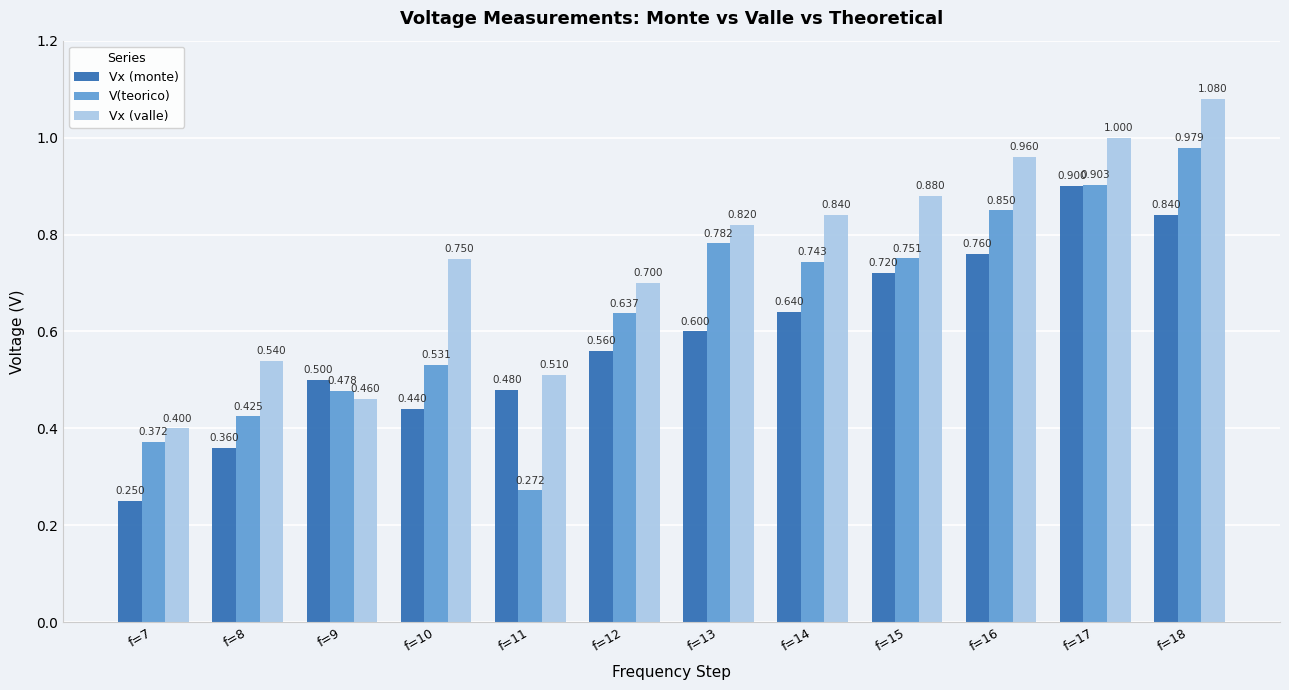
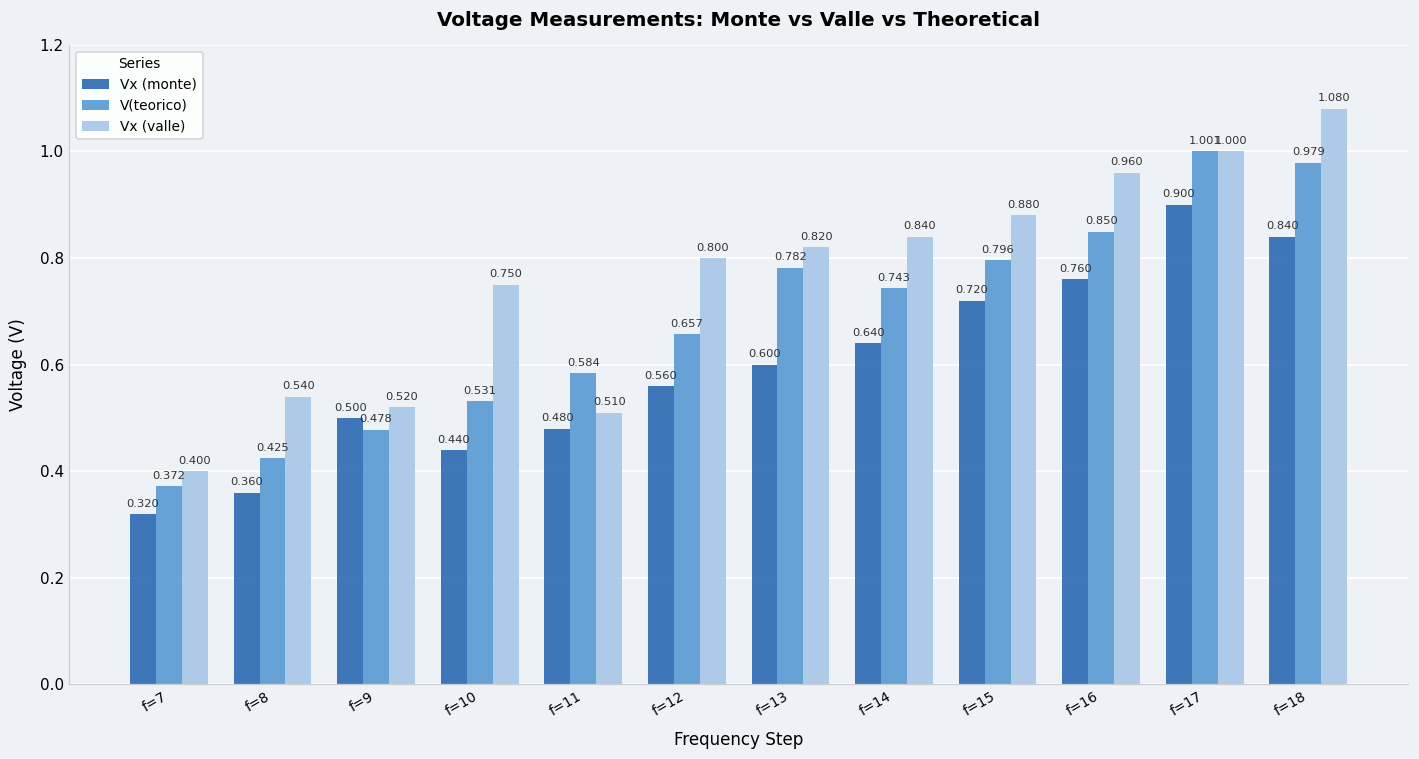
Vx (monte), f=7: 0.250 -> 0.320
Vx (valle), f=9: 0.460 -> 0.520
V(teorico), f=11: 0.272 -> 0.584
V(teorico), f=12: 0.637 -> 0.657
Vx (valle), f=12: 0.700 -> 0.800
V(teorico), f=15: 0.751 -> 0.796
V(teorico), f=17: 0.903 -> 1.001
